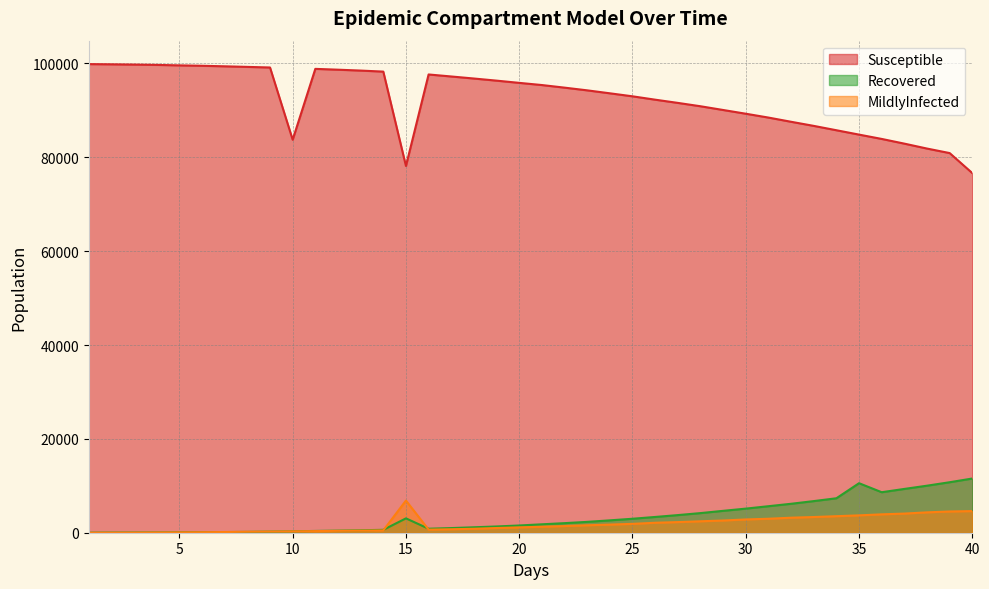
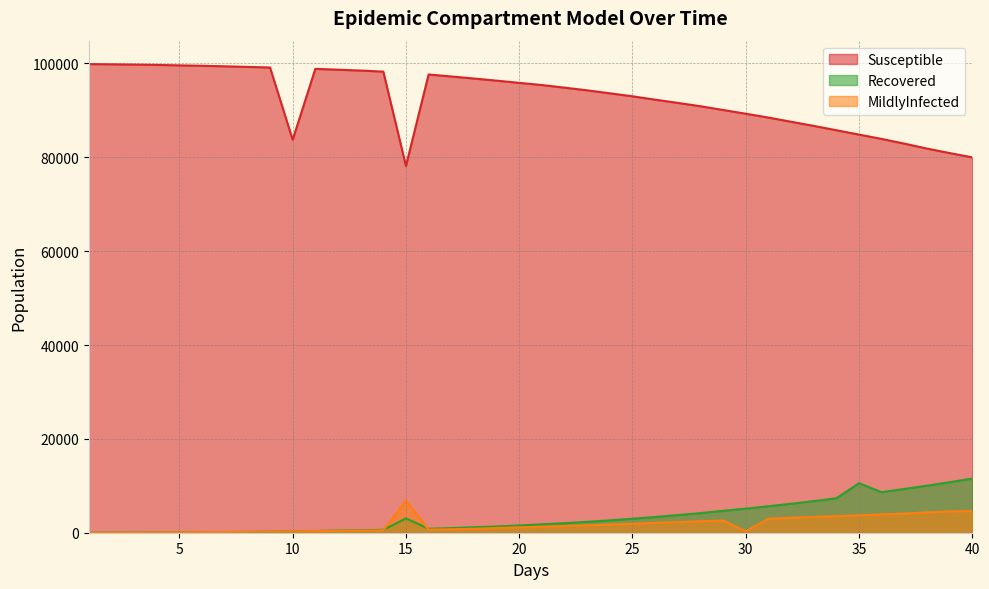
MildlyInfected, 30: 3000 -> 0
Susceptible, 40: 77000 -> 80000
